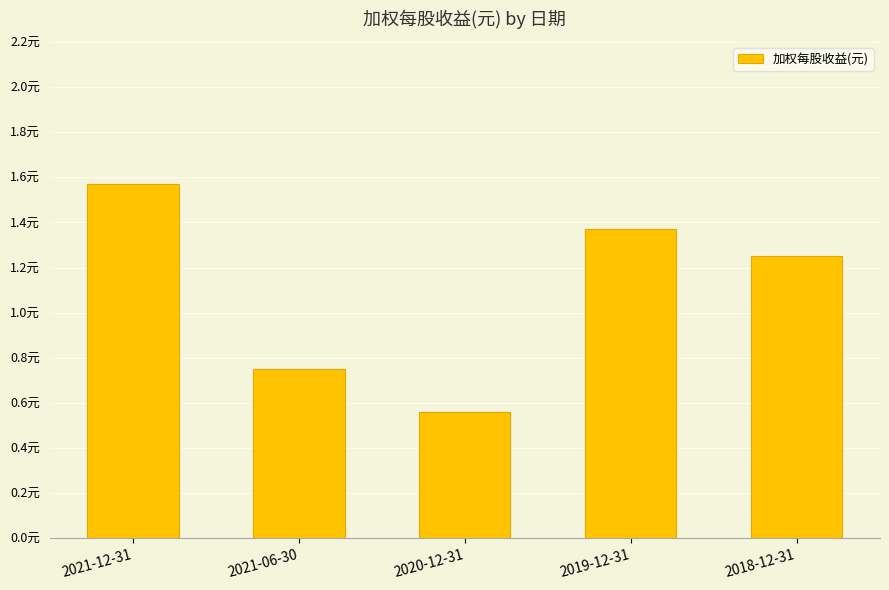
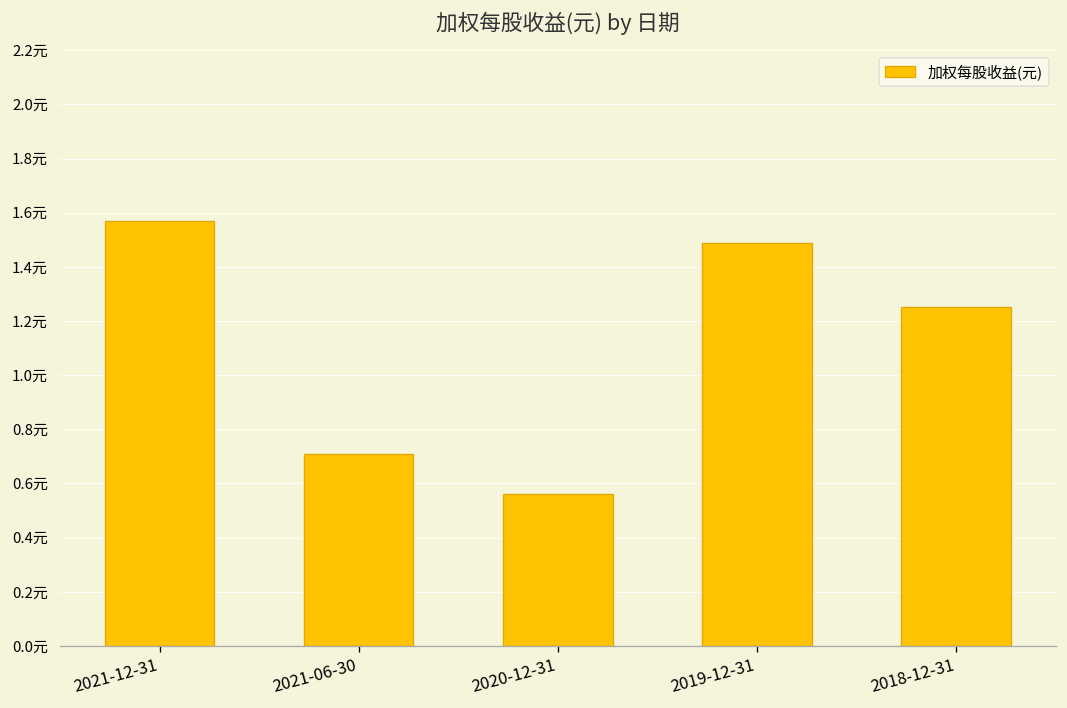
2021-06-30: 0.75元 -> 0.71元
2019-12-31: 1.37元 -> 1.49元
